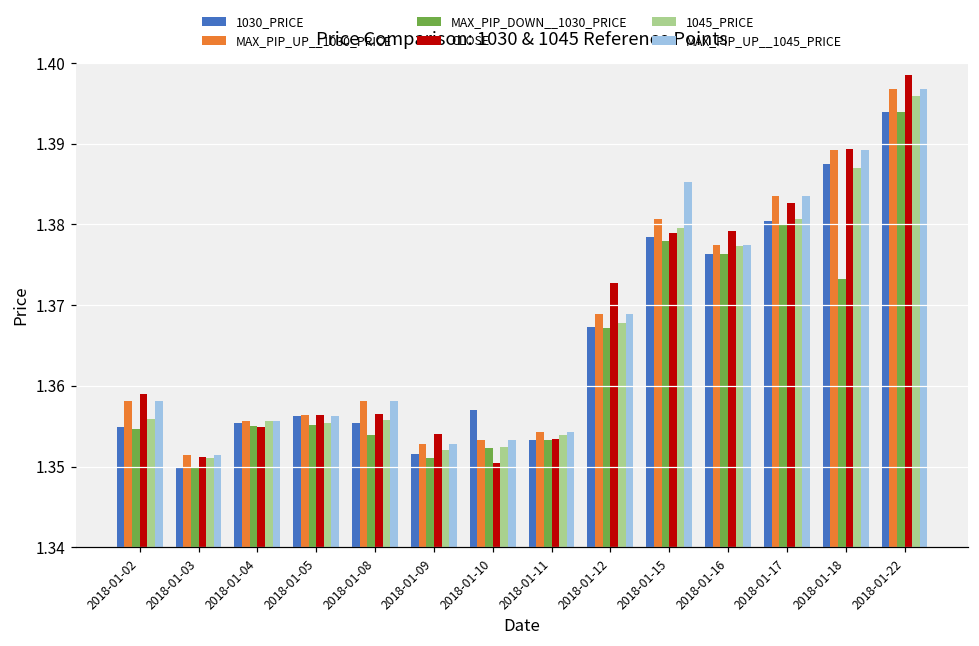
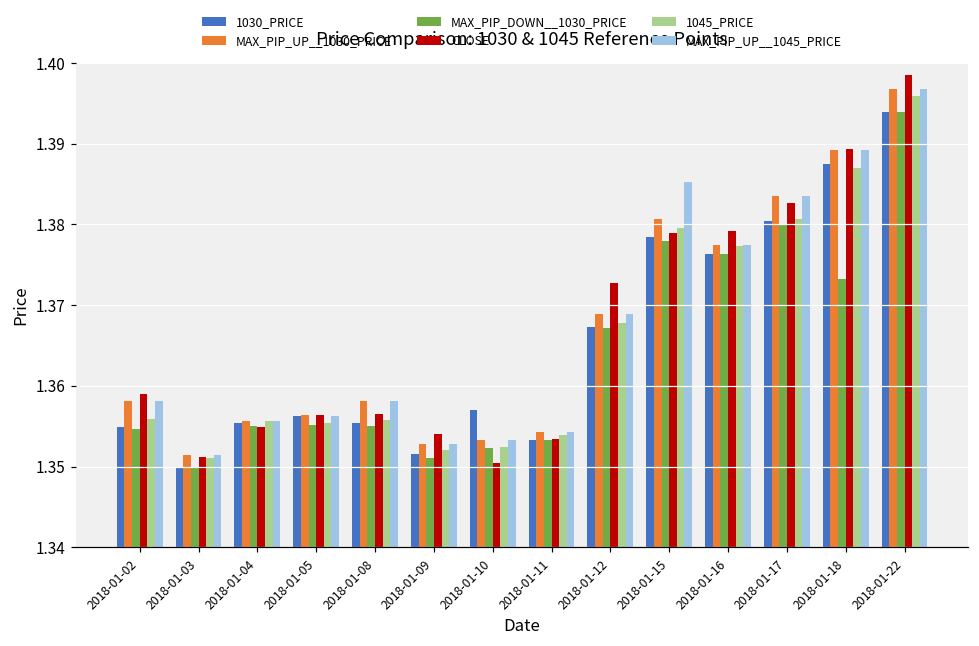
MAX_PIP_DOWN__1030_PRICE, 2018-01-08: 1.354 -> 1.355
